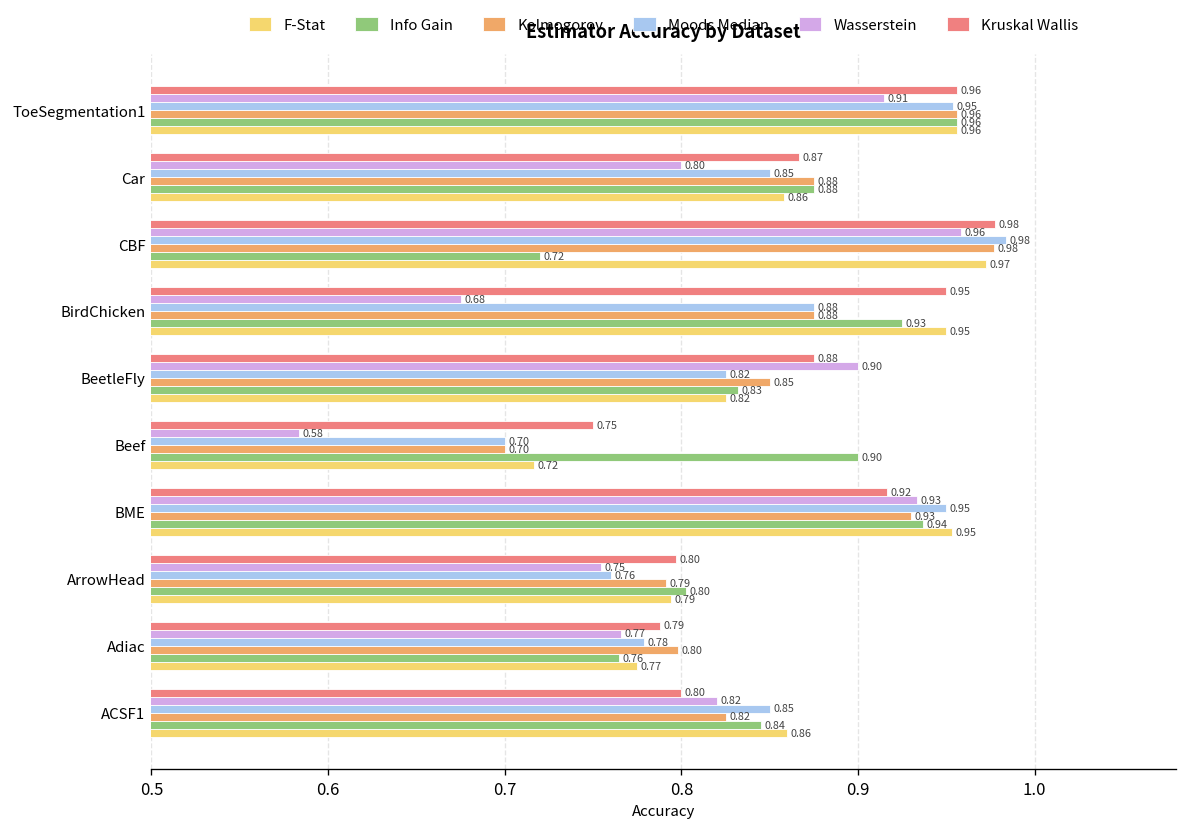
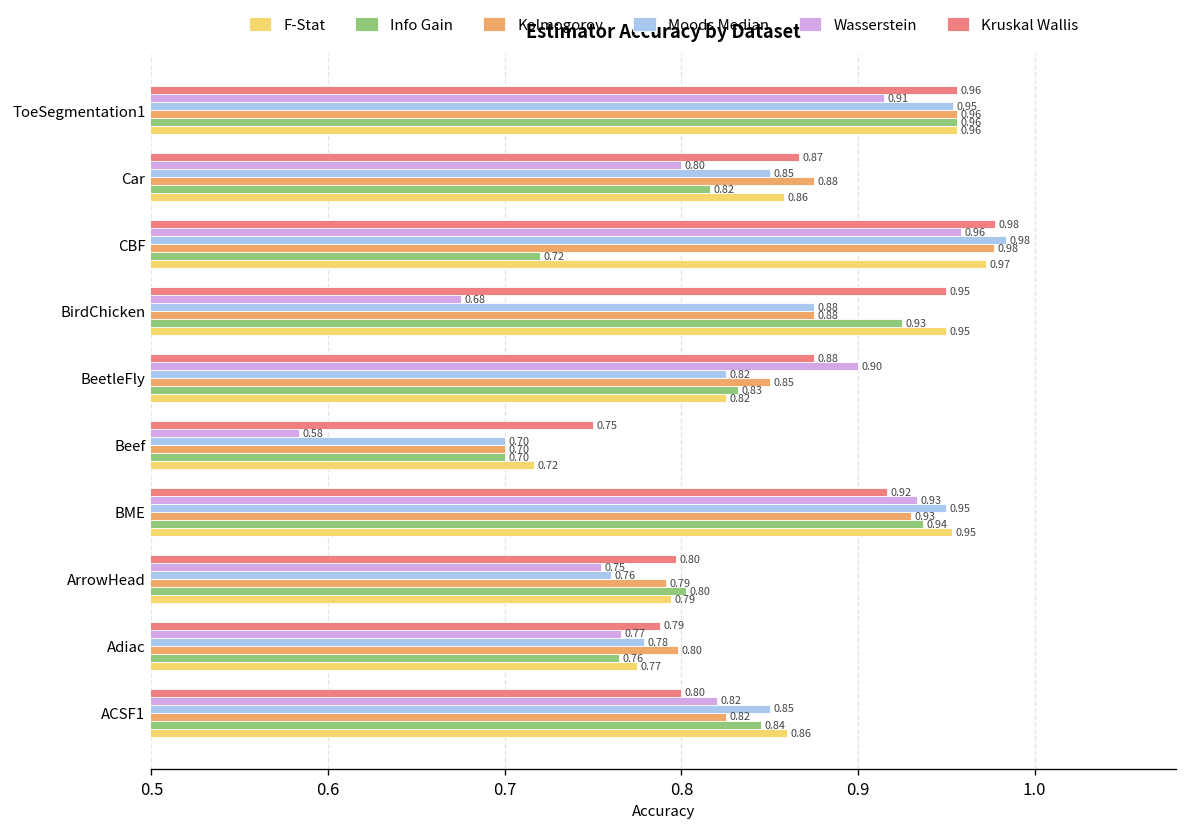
Info Gain, Car: 0.88 -> 0.82
Info Gain, Beef: 0.90 -> 0.70
